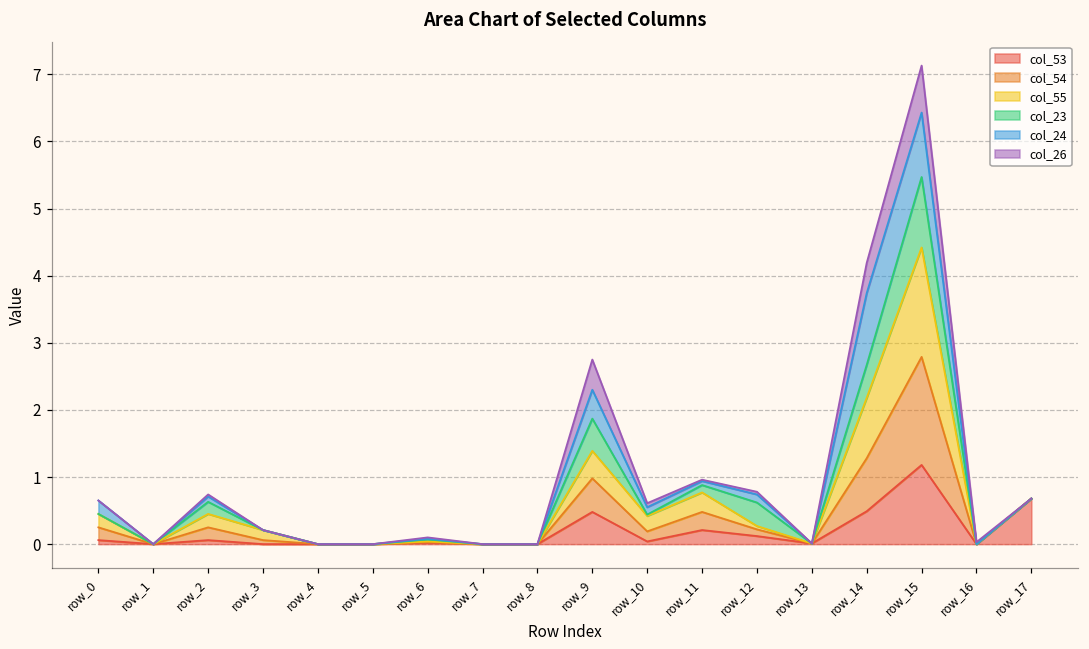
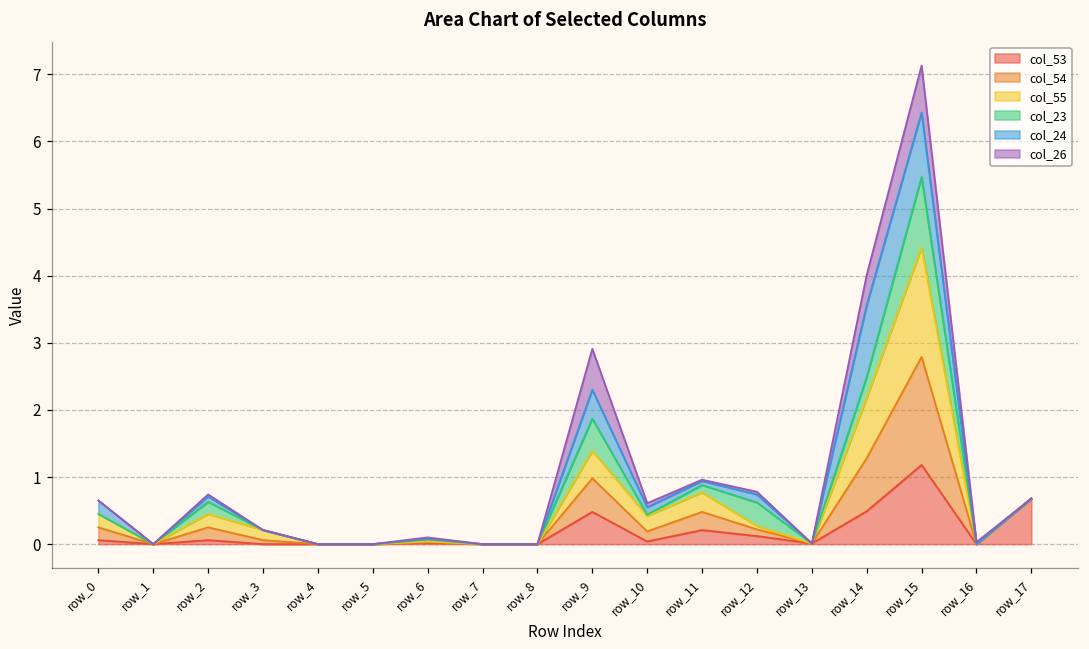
col_26, row_9: 0.5 -> 0.6
col_23, row_14: 0.5 -> 0.3
